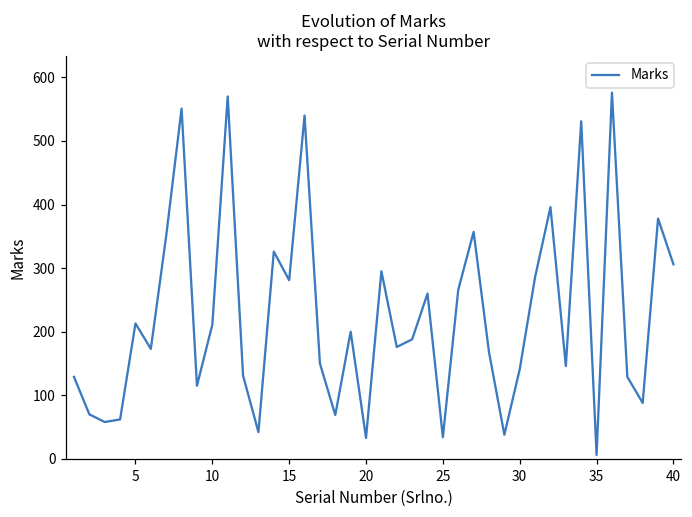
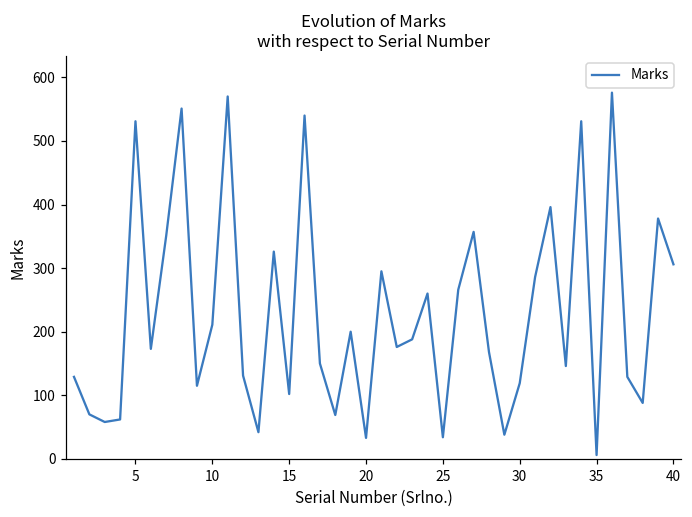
5: 210 -> 530
15: 280 -> 100
30: 140 -> 120
